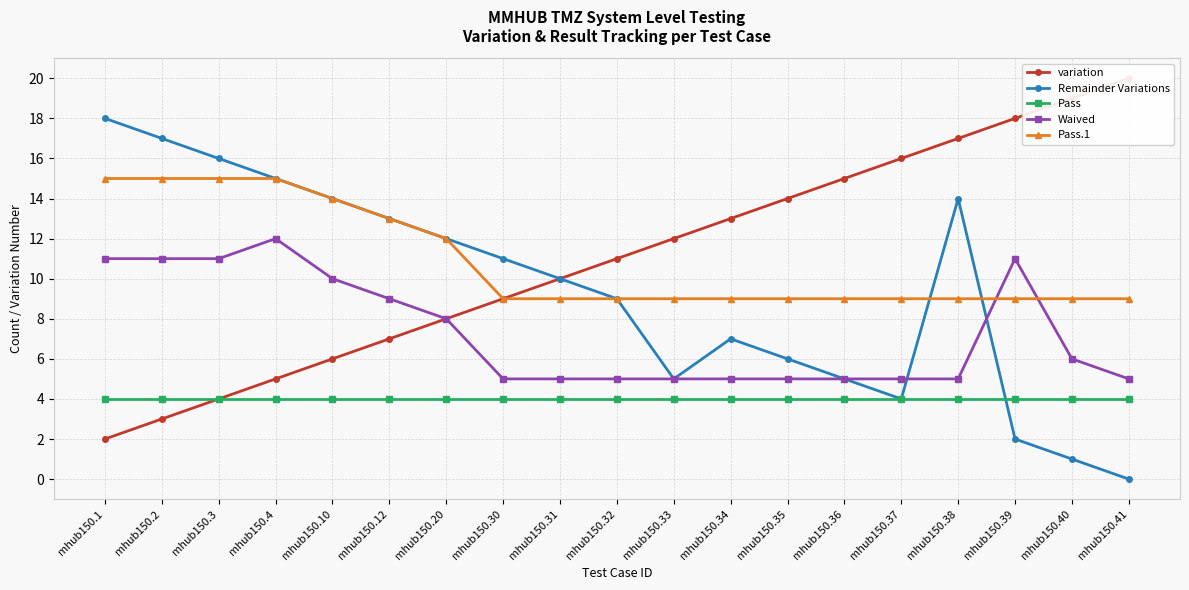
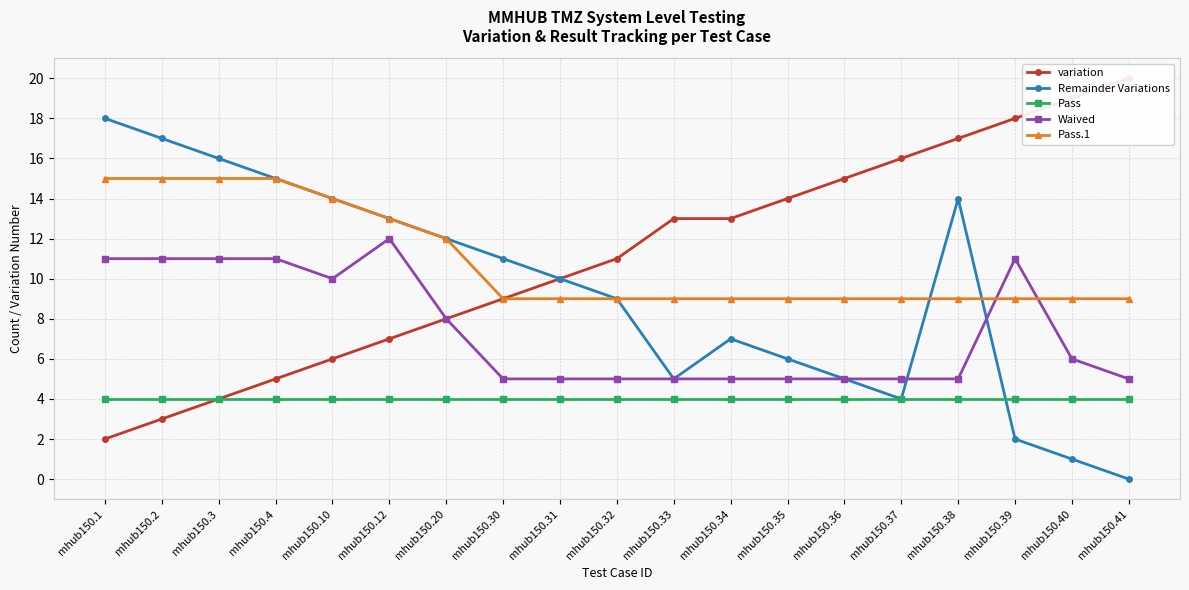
Waived, mhub150.4: 12 -> 11
Waived, mhub150.12: 9 -> 12
variation, mhub150.33: 12 -> 13
